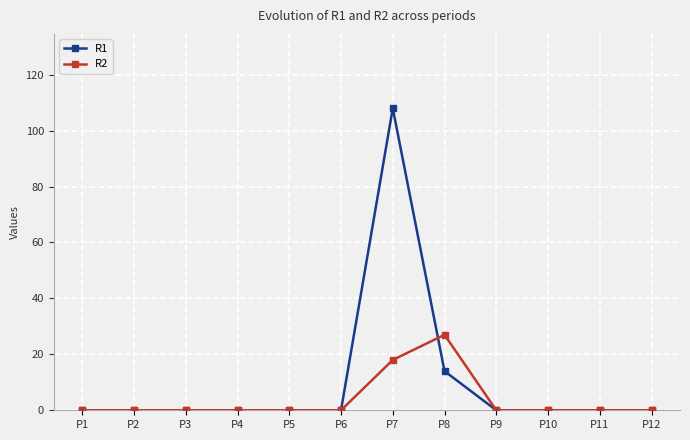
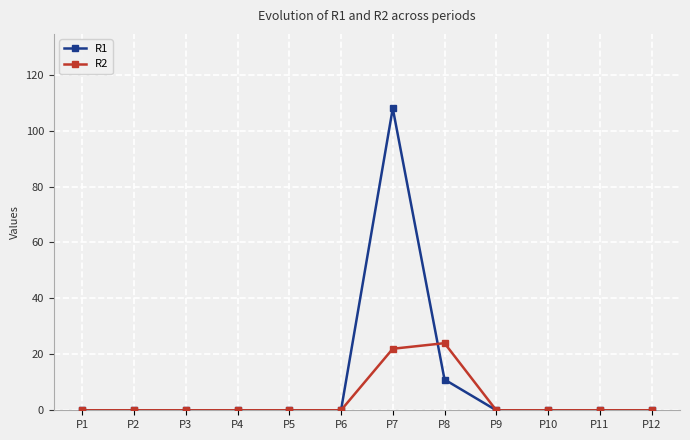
R2, P7: 18 -> 22
R1, P8: 14 -> 11
R2, P8: 27 -> 24
